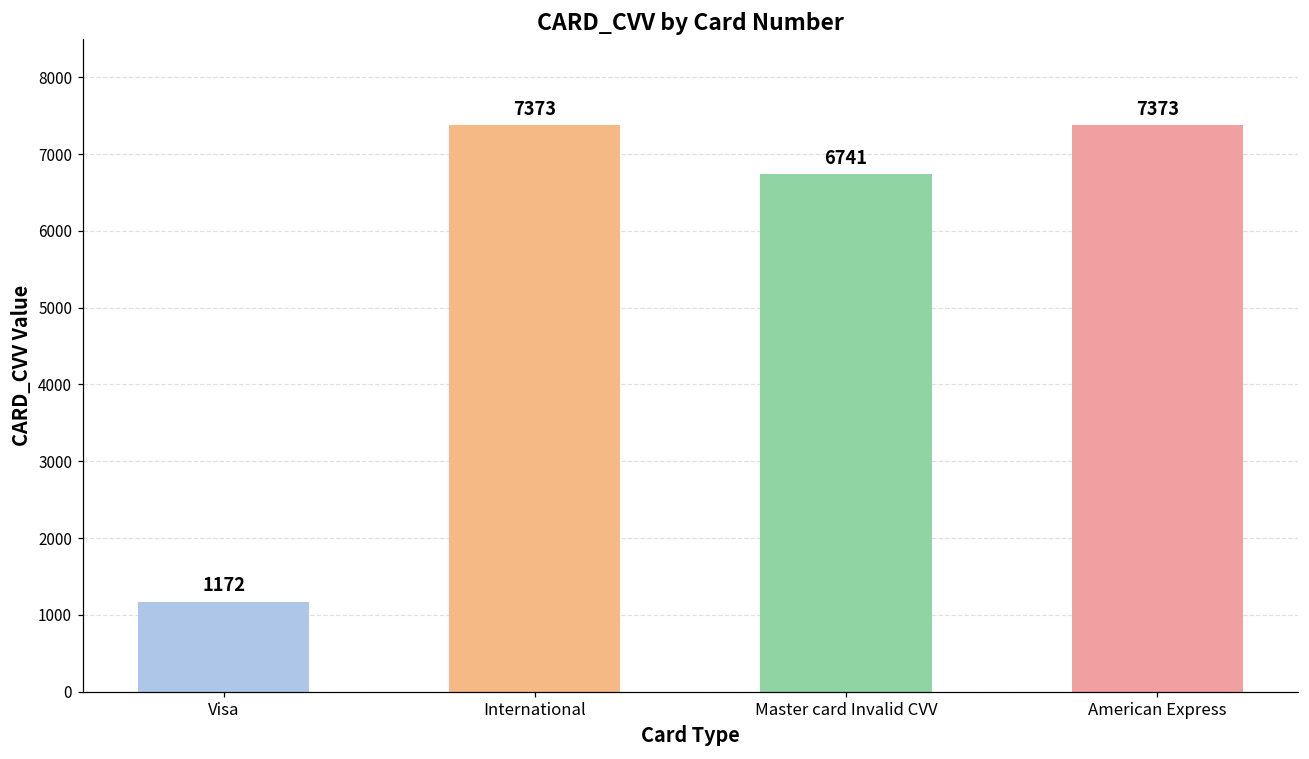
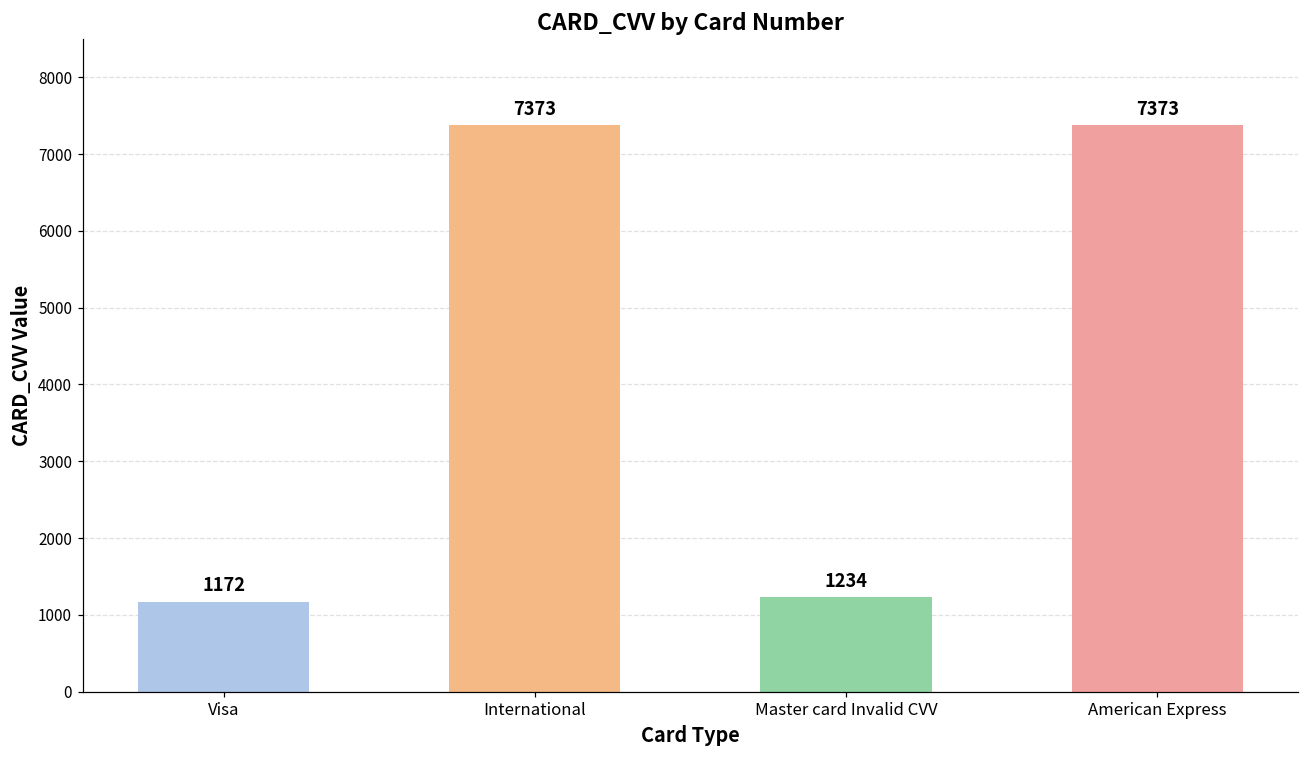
Master card Invalid CVV: 6741 -> 1234
